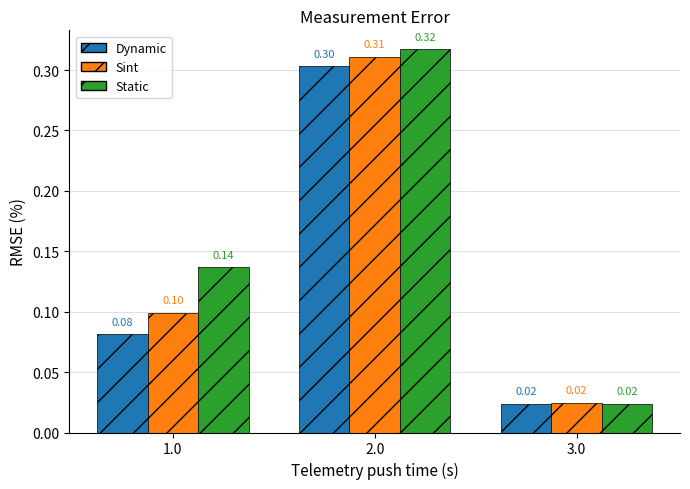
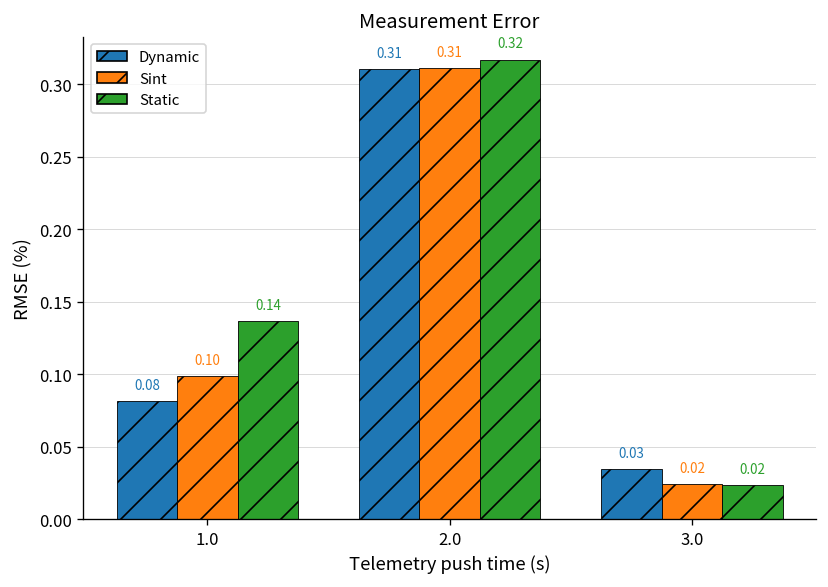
Dynamic, 2.0: 0.30 -> 0.31
Dynamic, 3.0: 0.02 -> 0.03
